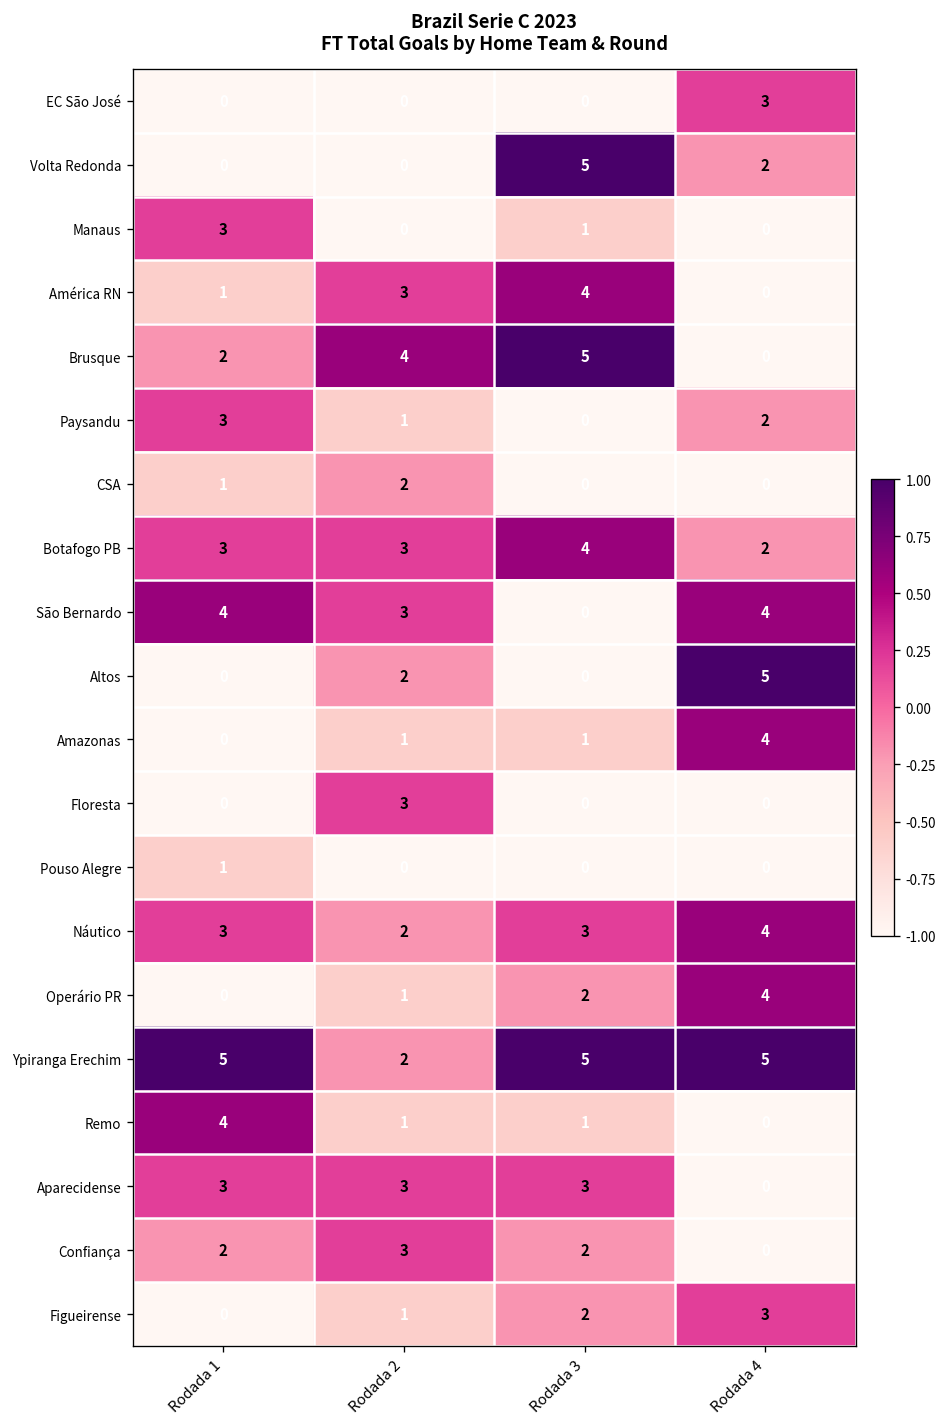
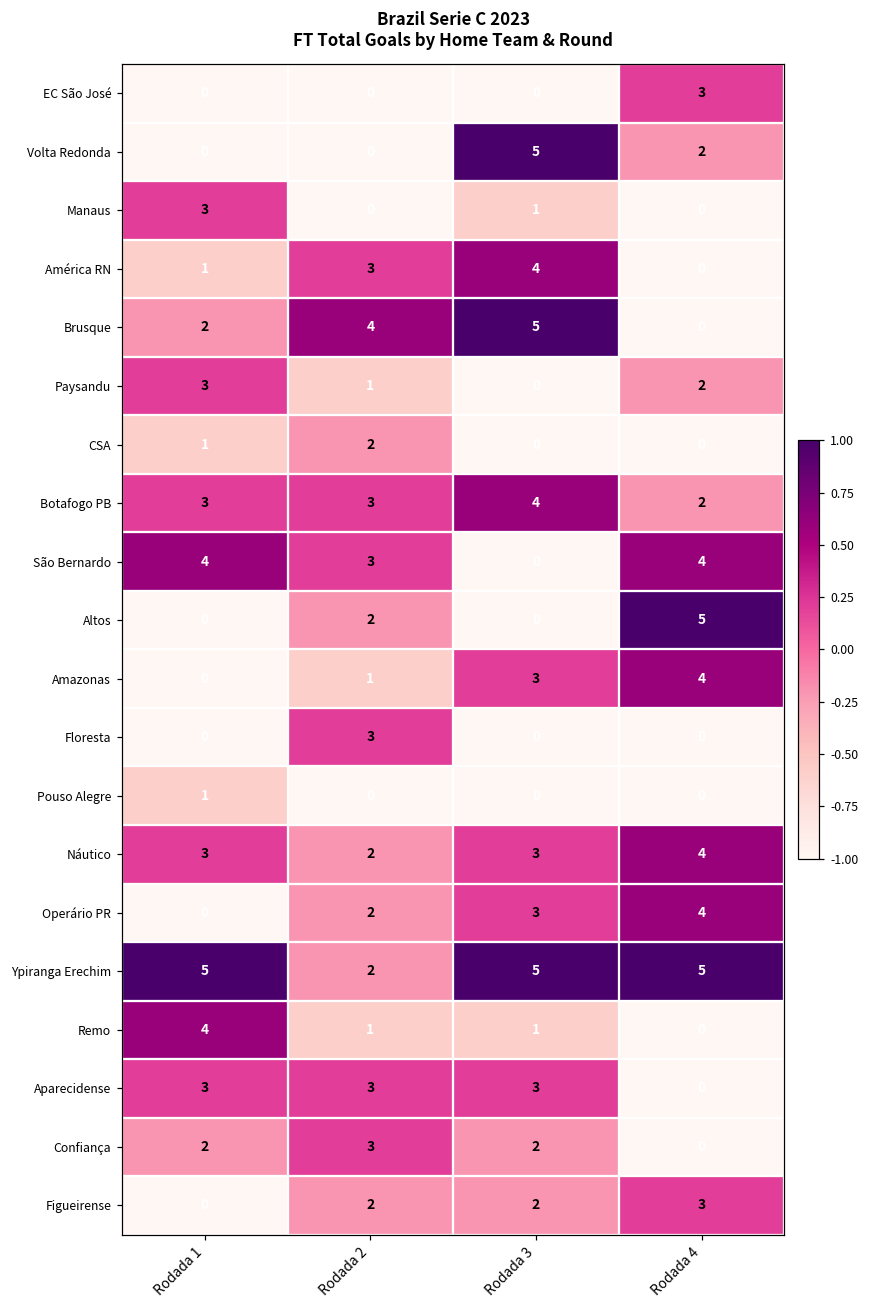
Amazonas, Rodada 3: 1 -> 3
Operário PR, Rodada 2: 1 -> 2
Operário PR, Rodada 3: 2 -> 3
Figueirense, Rodada 2: 1 -> 2
